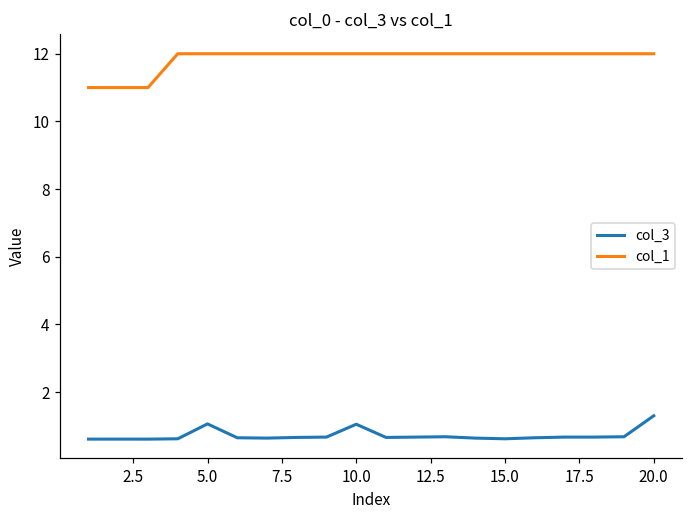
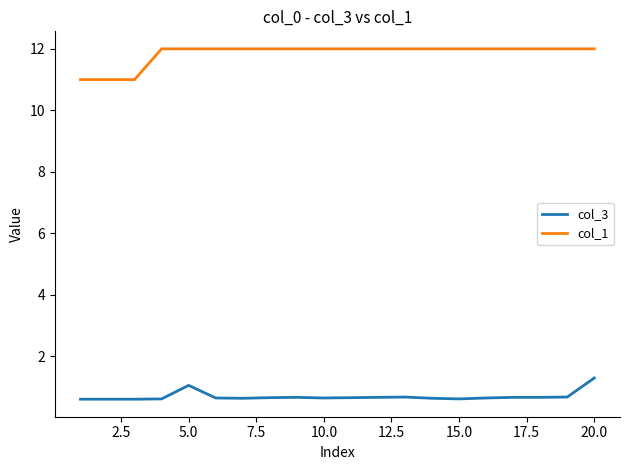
col_3, 10.0: 1.1 -> 0.7
